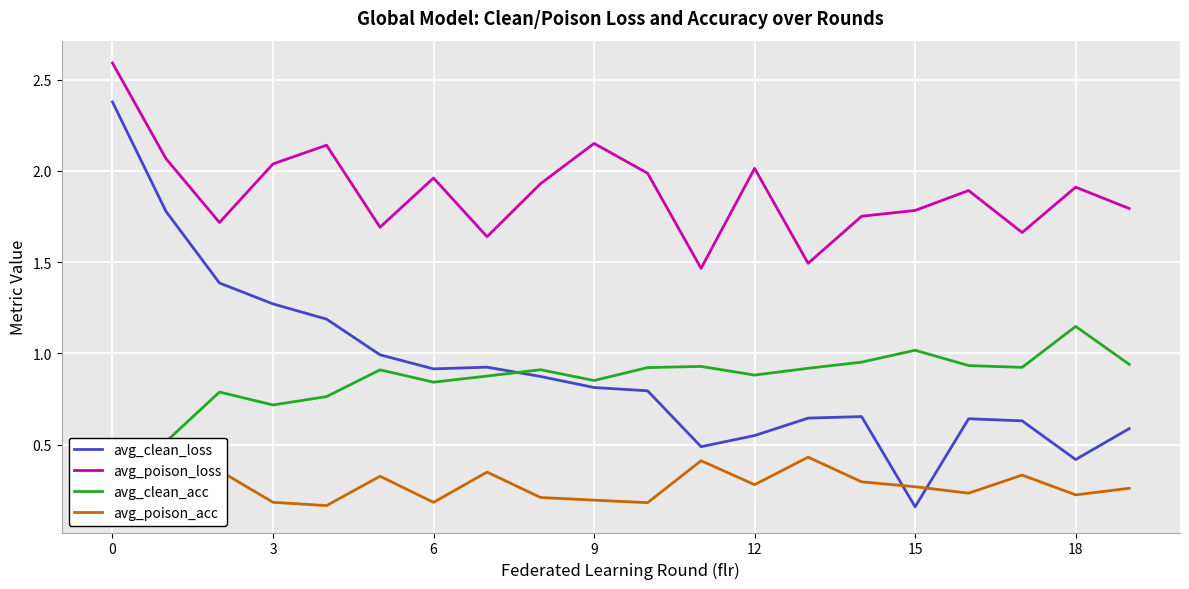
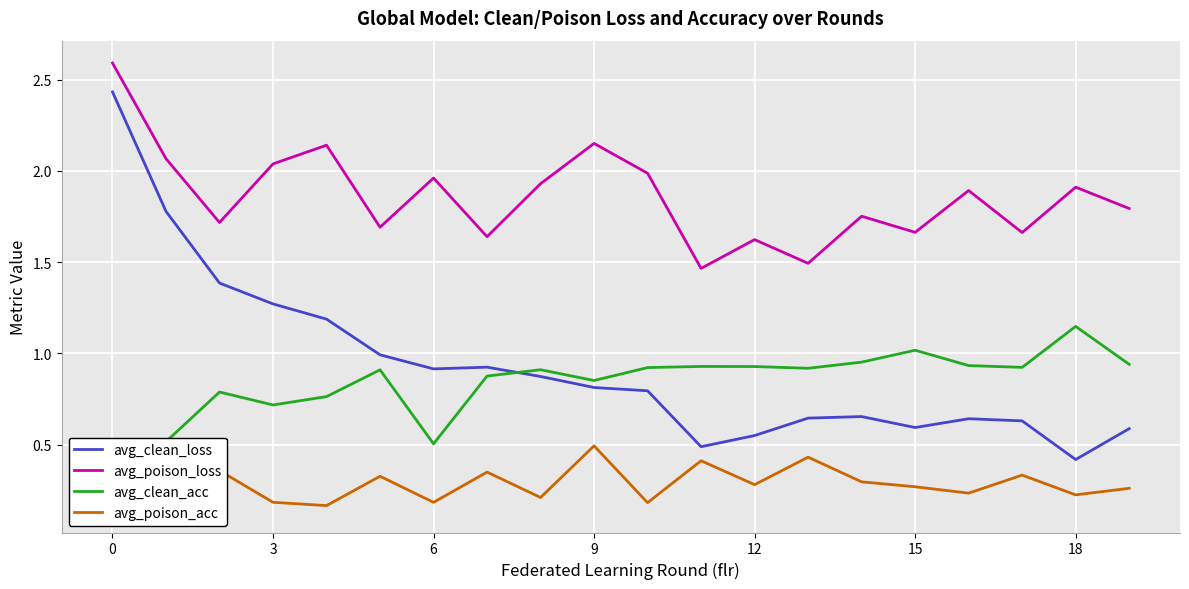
avg_clean_loss, 0: 2.38 -> 2.43
avg_clean_acc, 6: 0.84 -> 0.50
avg_poison_acc, 9: 0.20 -> 0.49
avg_poison_loss, 12: 2.01 -> 1.62
avg_clean_acc, 12: 0.88 -> 0.93
avg_clean_loss, 15: 0.16 -> 0.59
avg_poison_loss, 15: 1.78 -> 1.66
